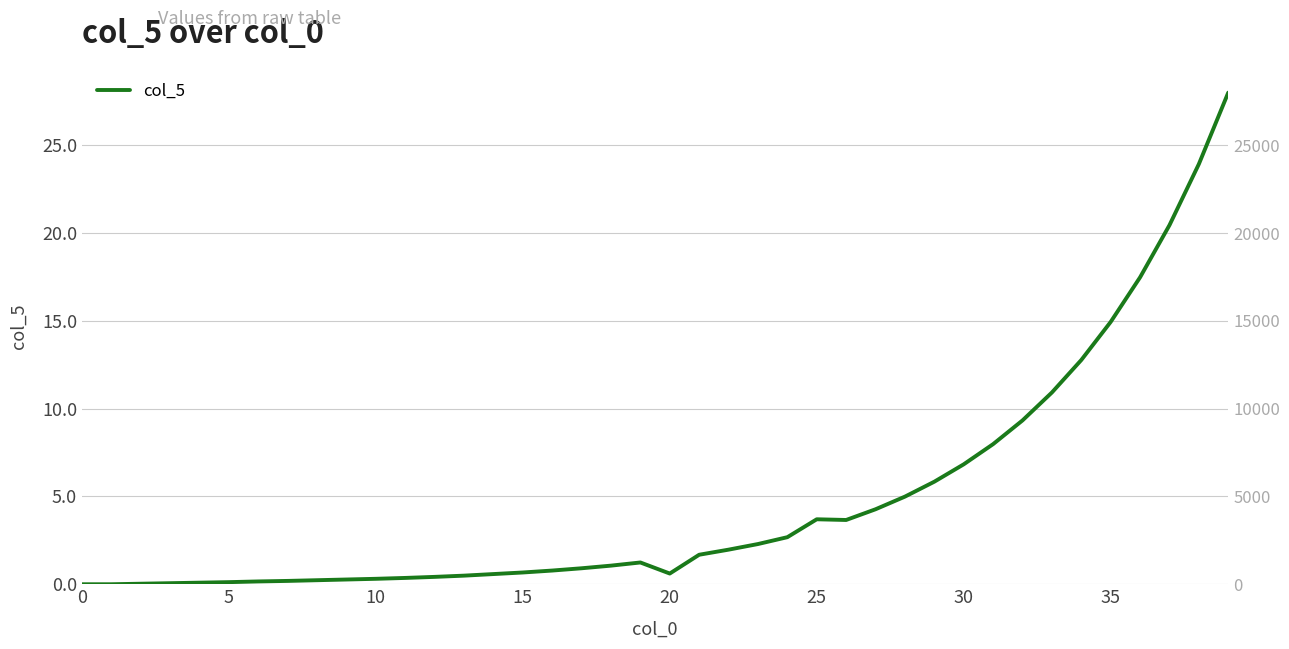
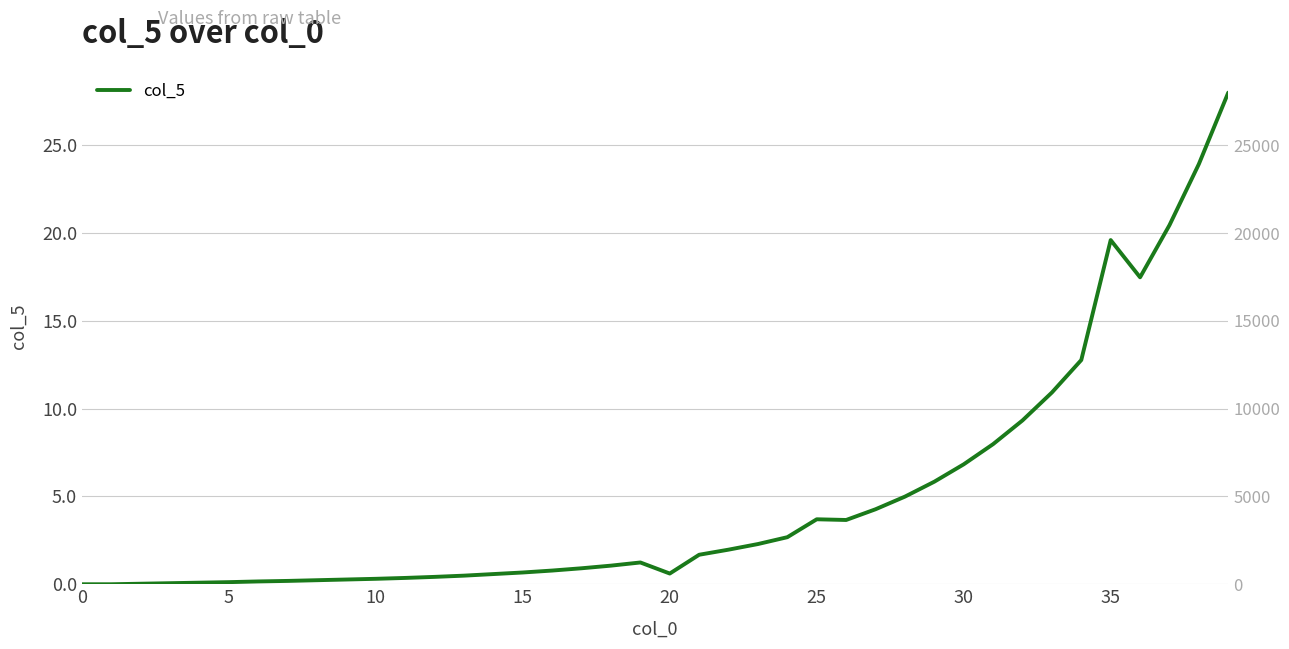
35: 14.9 -> 19.6
